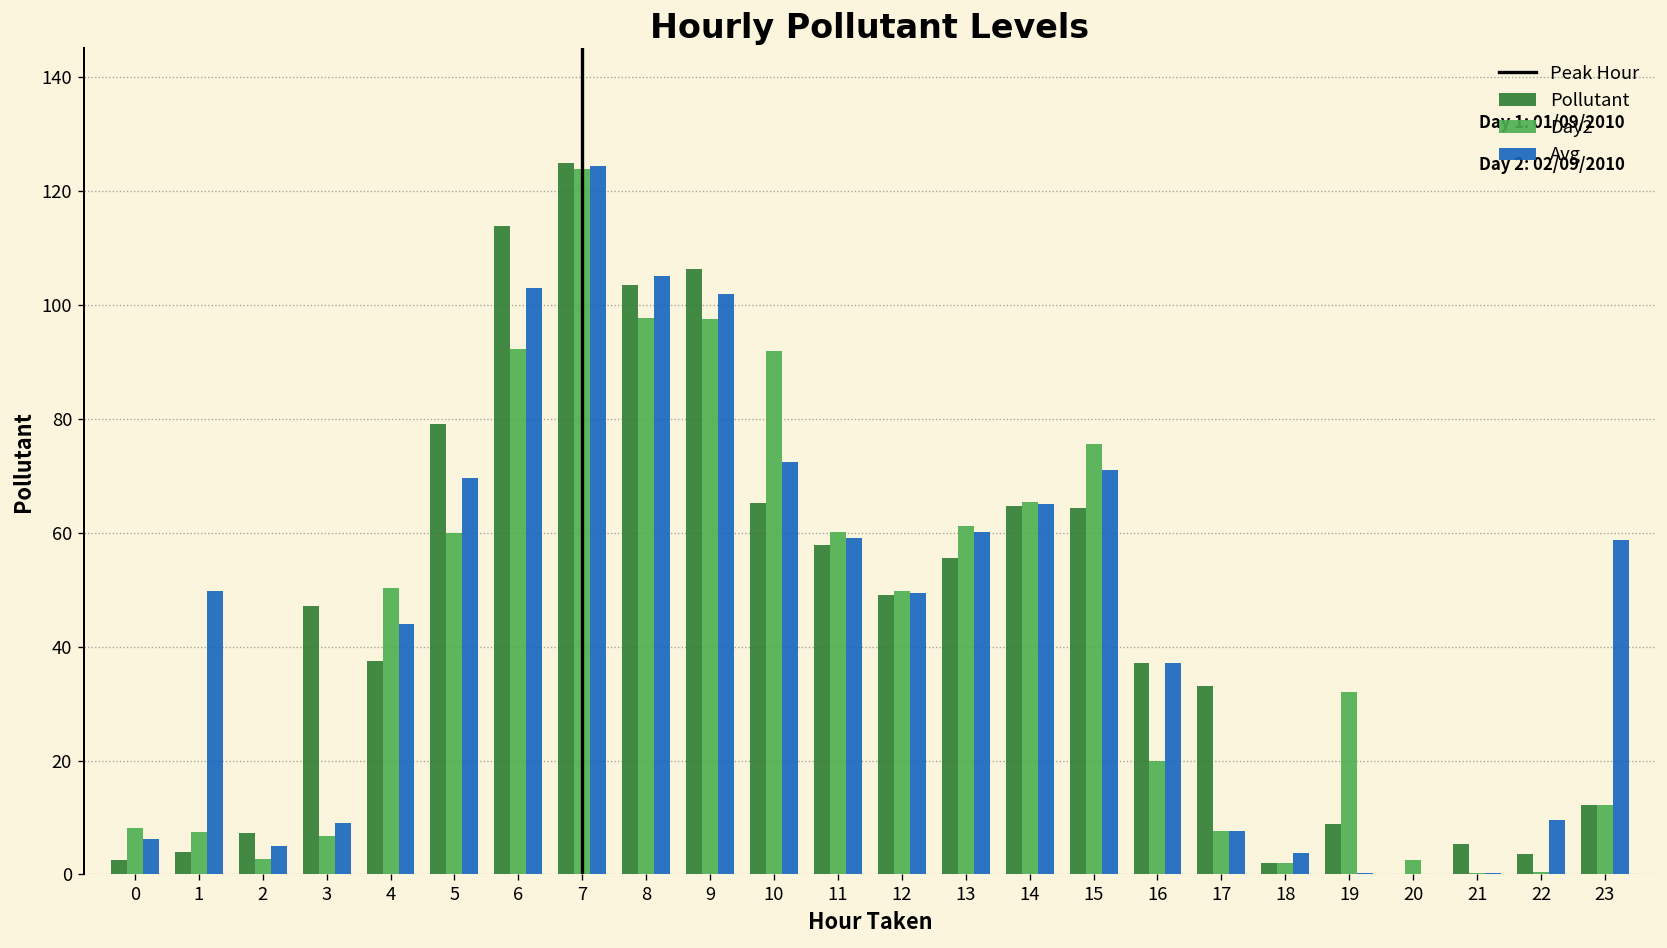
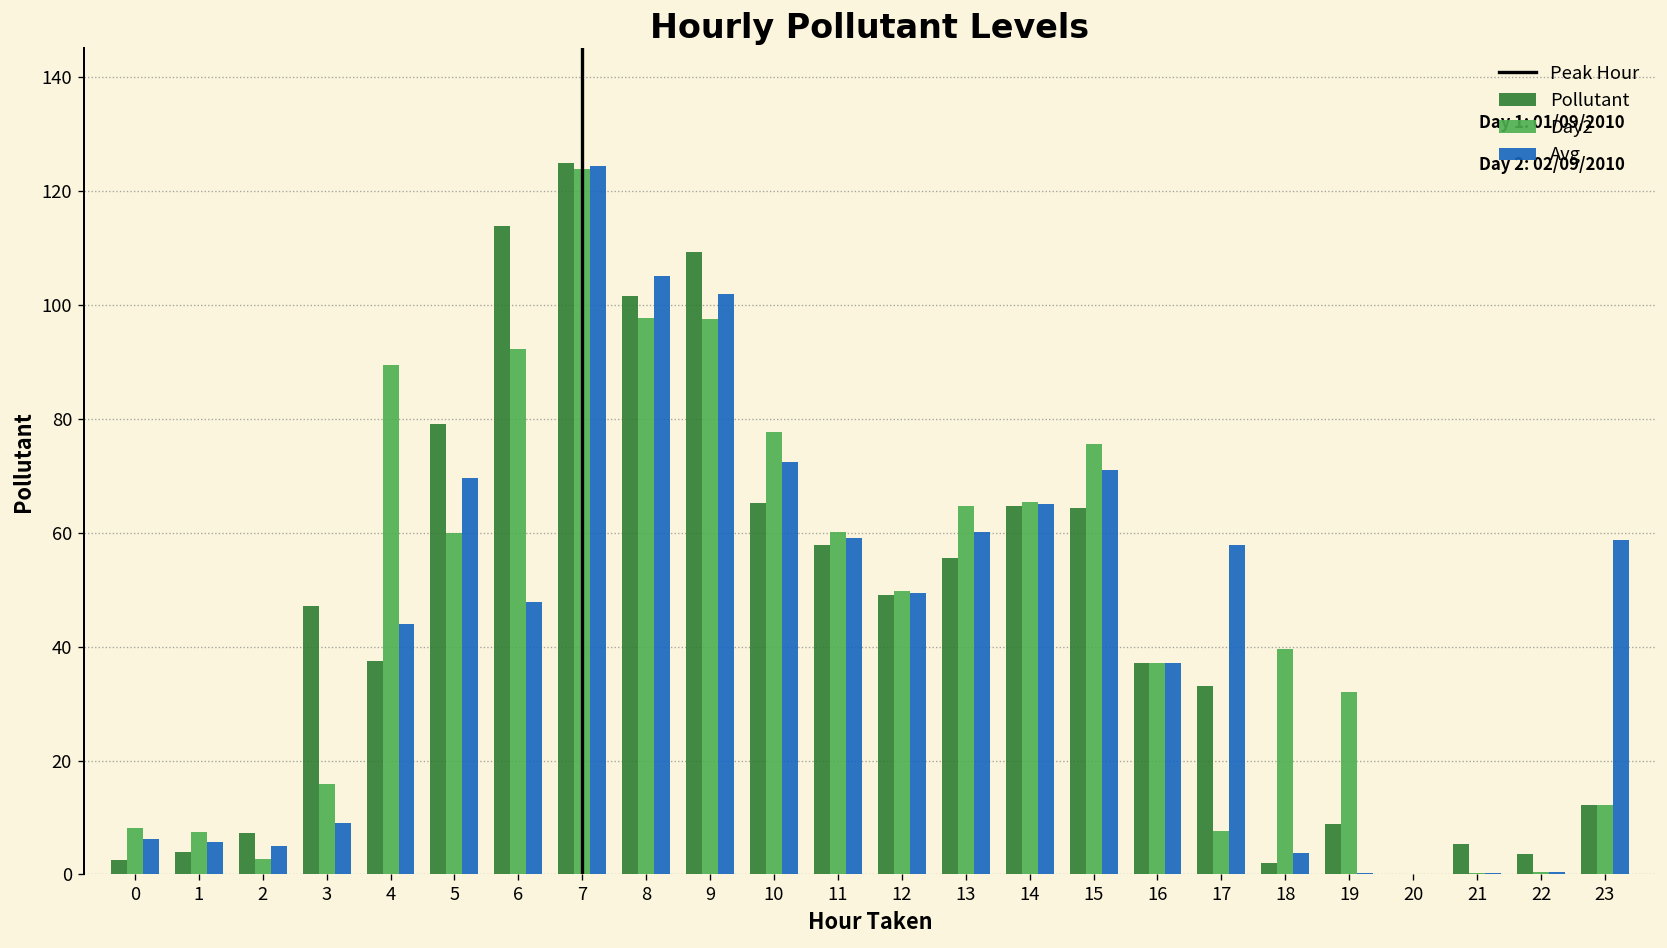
Avg, 1: 50 -> 6
Day2, 3: 7 -> 16
Day2, 4: 50 -> 89
Avg, 6: 103 -> 48
Pollutant, 8: 104 -> 102
Pollutant, 9: 106 -> 109
Day2, 10: 92 -> 78
Day2, 13: 61 -> 65
Day2, 16: 20 -> 37
Avg, 17: 8 -> 58
Day2, 18: 2 -> 40
Day2, 20: 3 -> 0
Avg, 22: 10 -> 0
